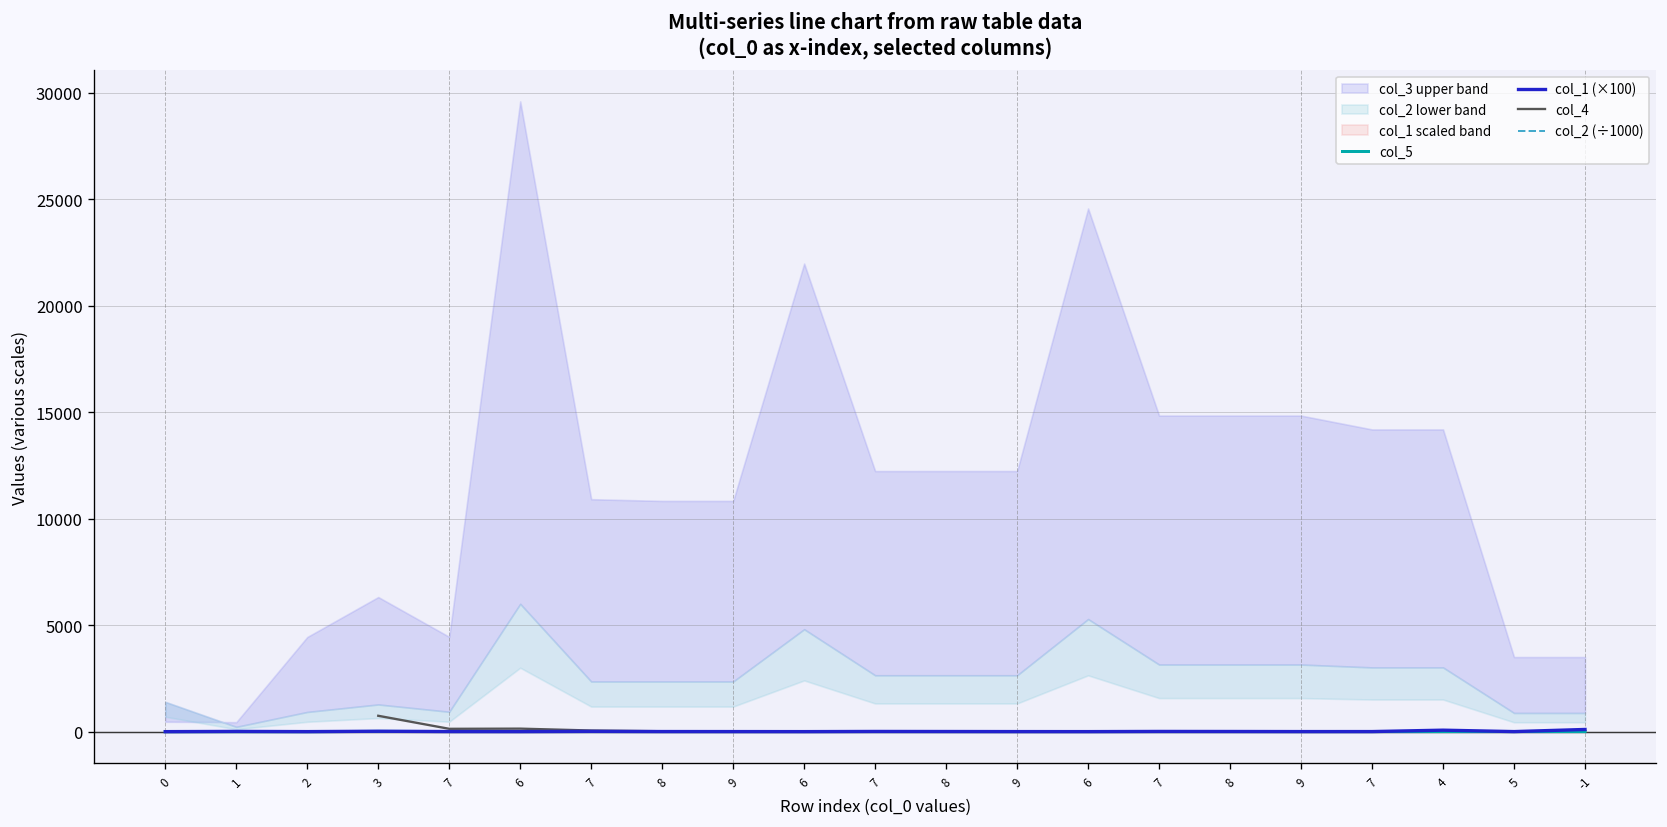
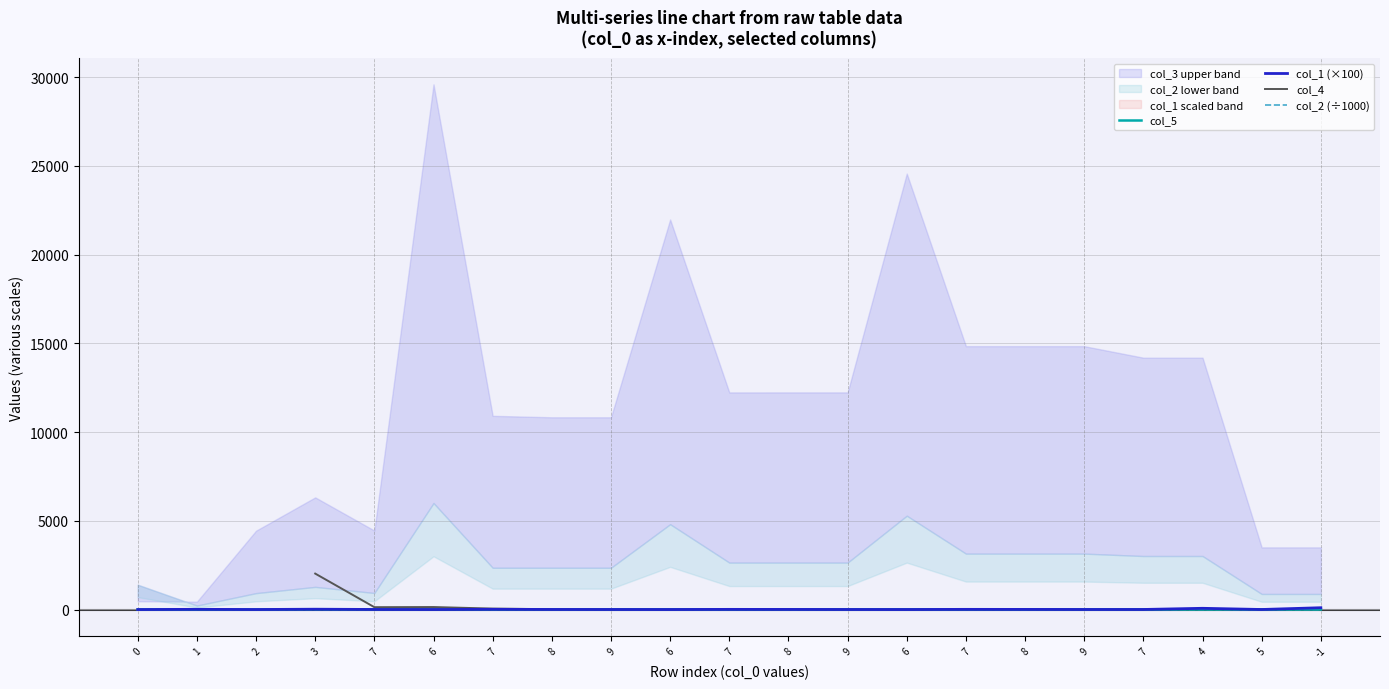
col_4, 3: 700 -> 2000
